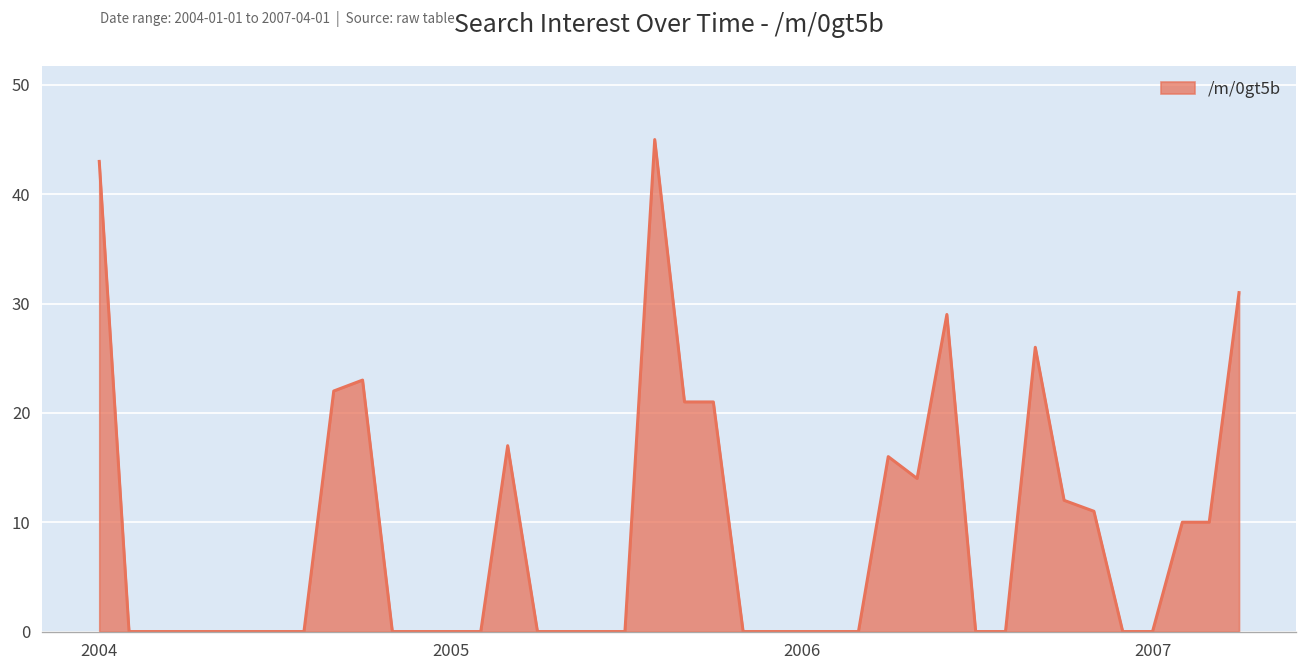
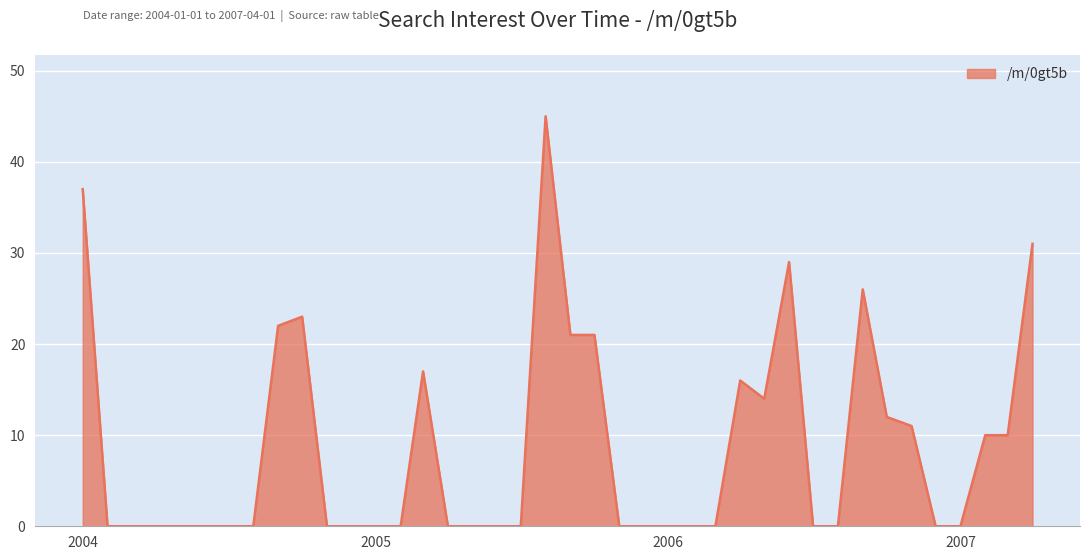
2004: 43 -> 37
